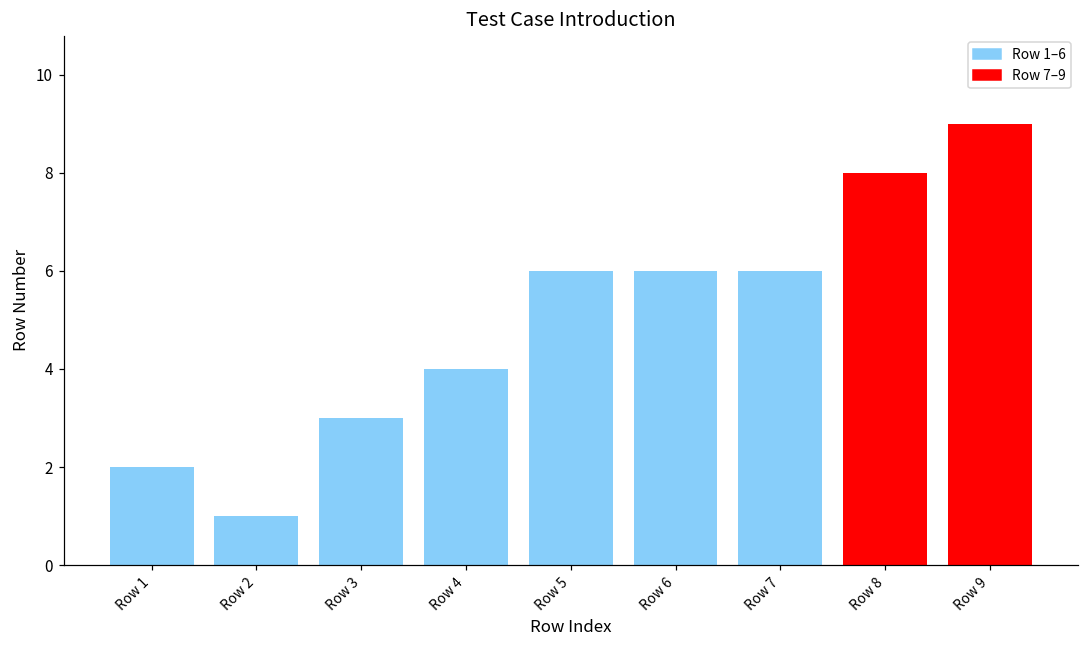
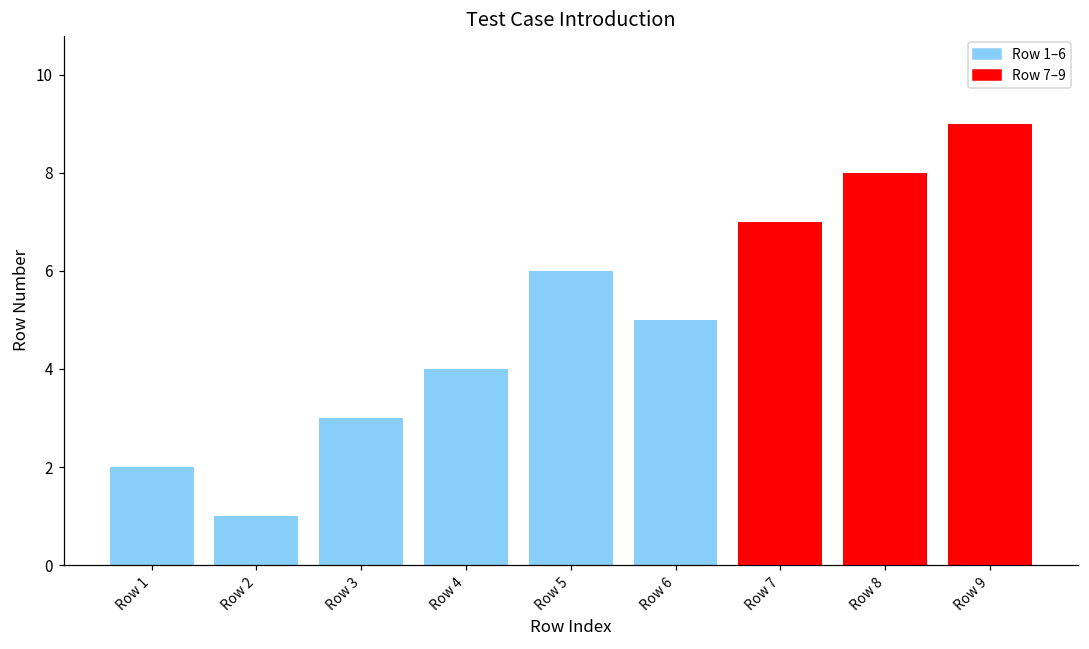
Row 6: 6 -> 5
Row 7: 6 -> 7
